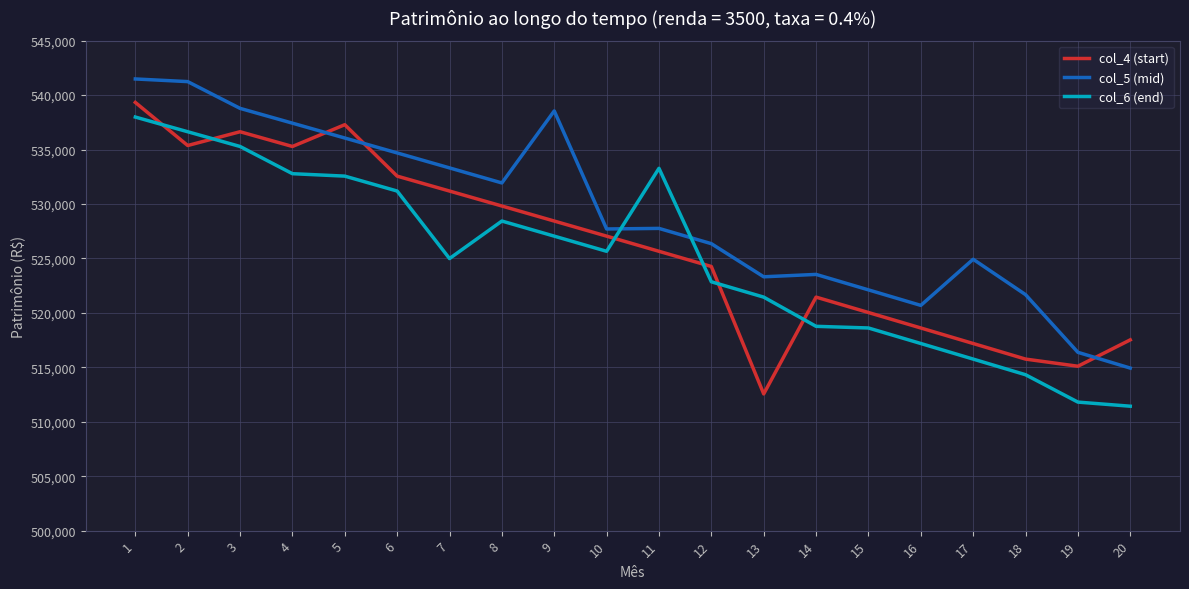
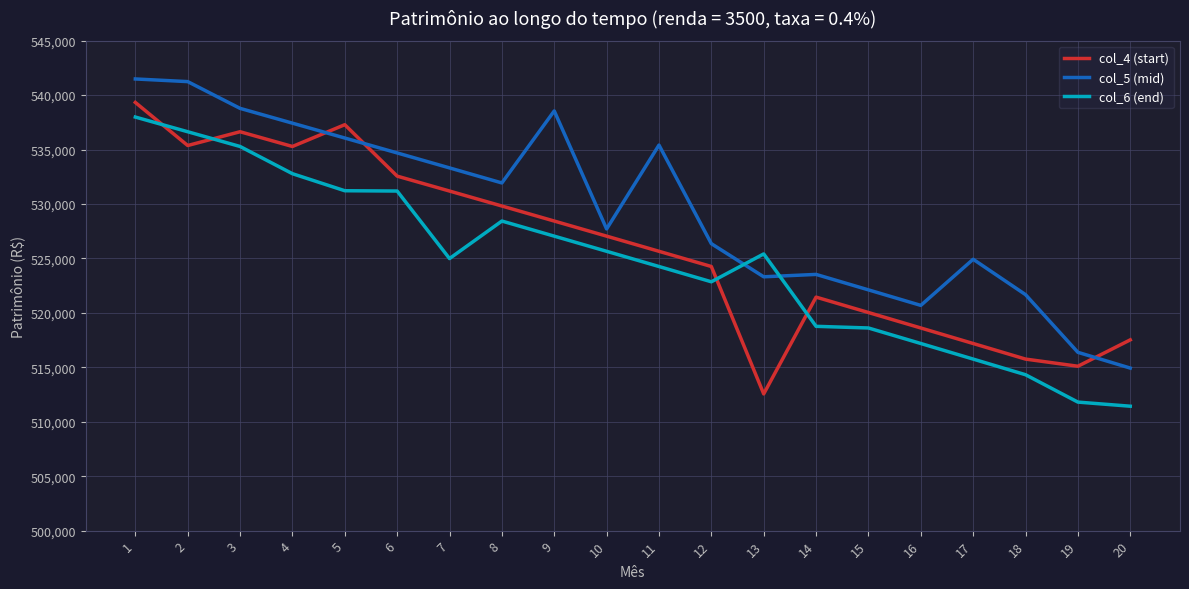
col_6 (end), 5: 532,600 -> 531,200
col_5 (mid), 11: 527,800 -> 535,400
col_6 (end), 11: 533,300 -> 524,300
col_6 (end), 13: 521,400 -> 525,400
